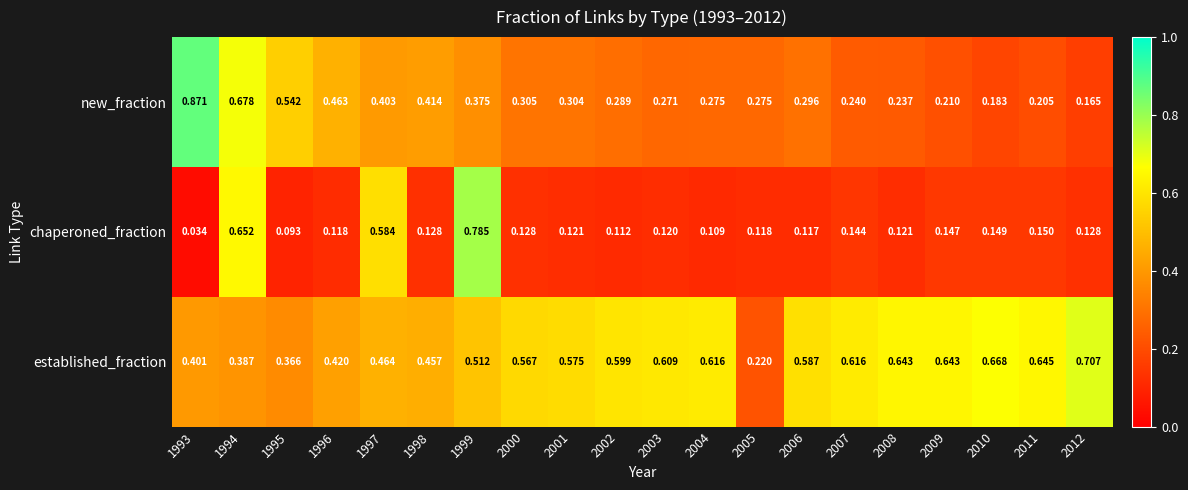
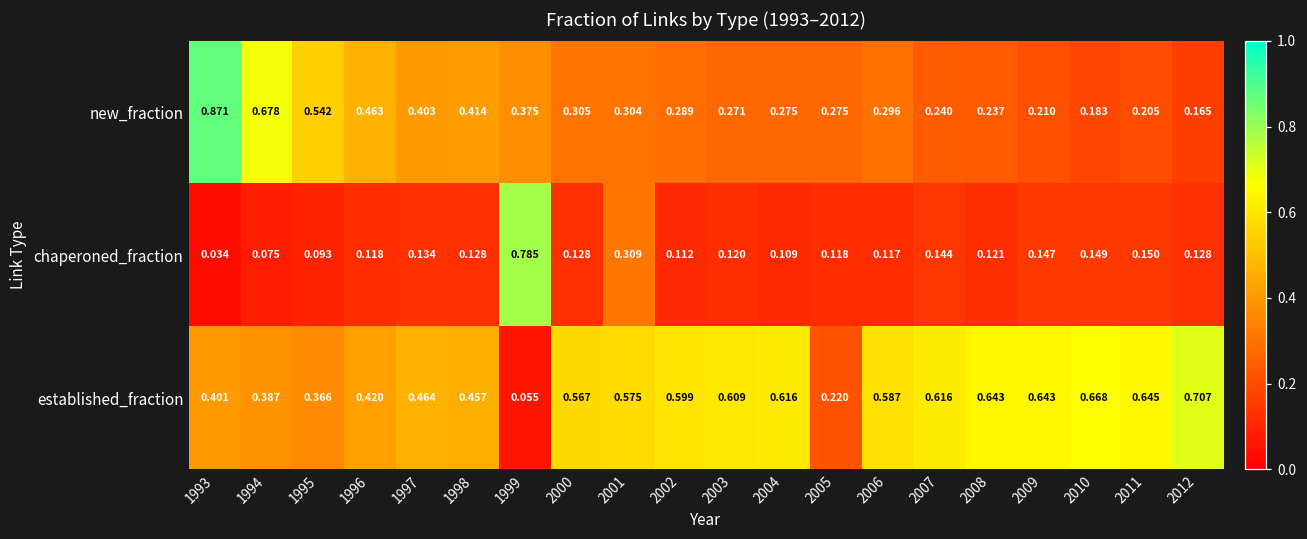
chaperoned_fraction, 1994: 0.652 -> 0.075
chaperoned_fraction, 1997: 0.584 -> 0.134
chaperoned_fraction, 2001: 0.121 -> 0.309
established_fraction, 1999: 0.512 -> 0.055
